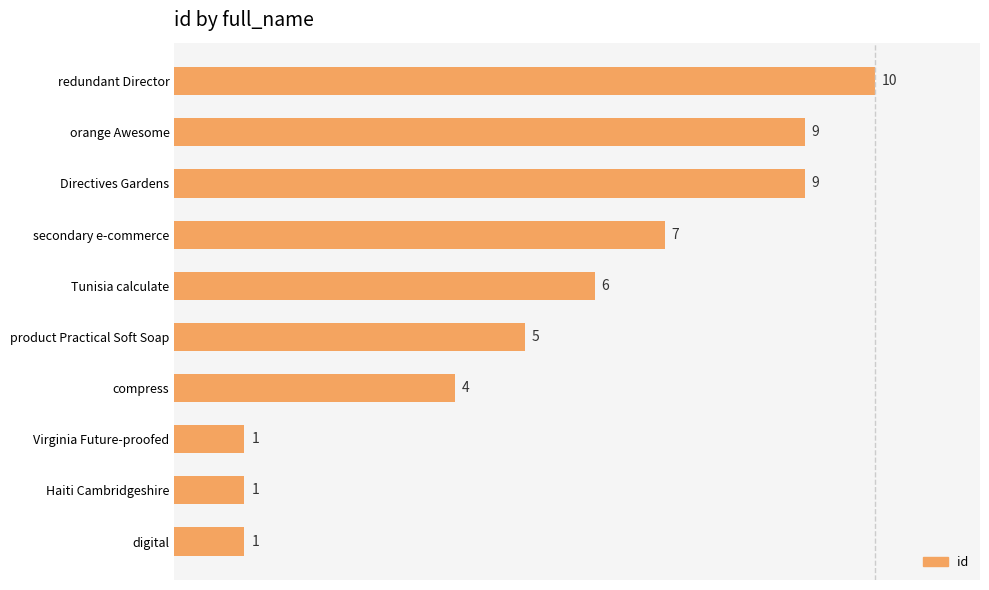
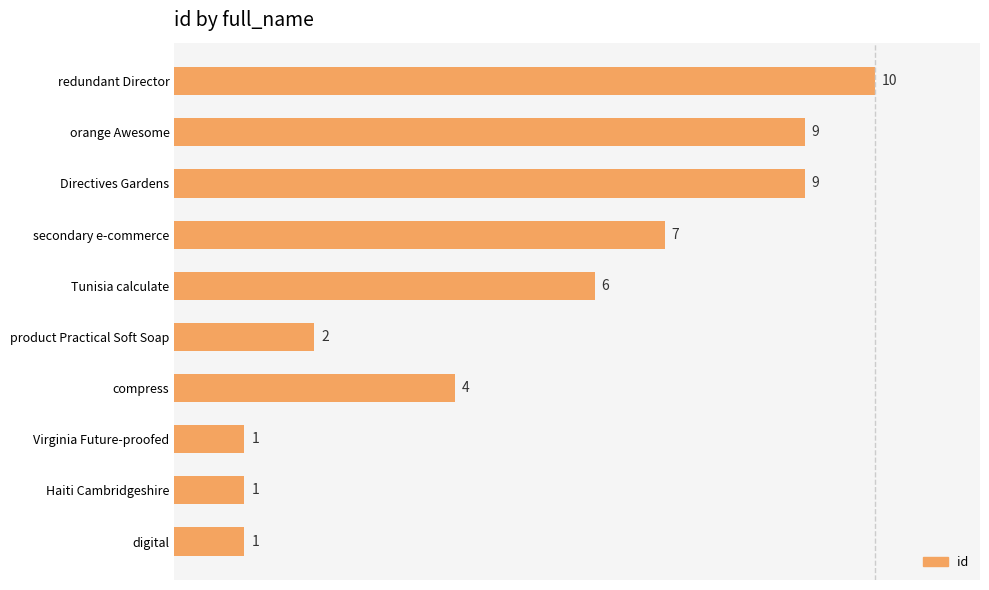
product Practical Soft Soap: 5 -> 2
